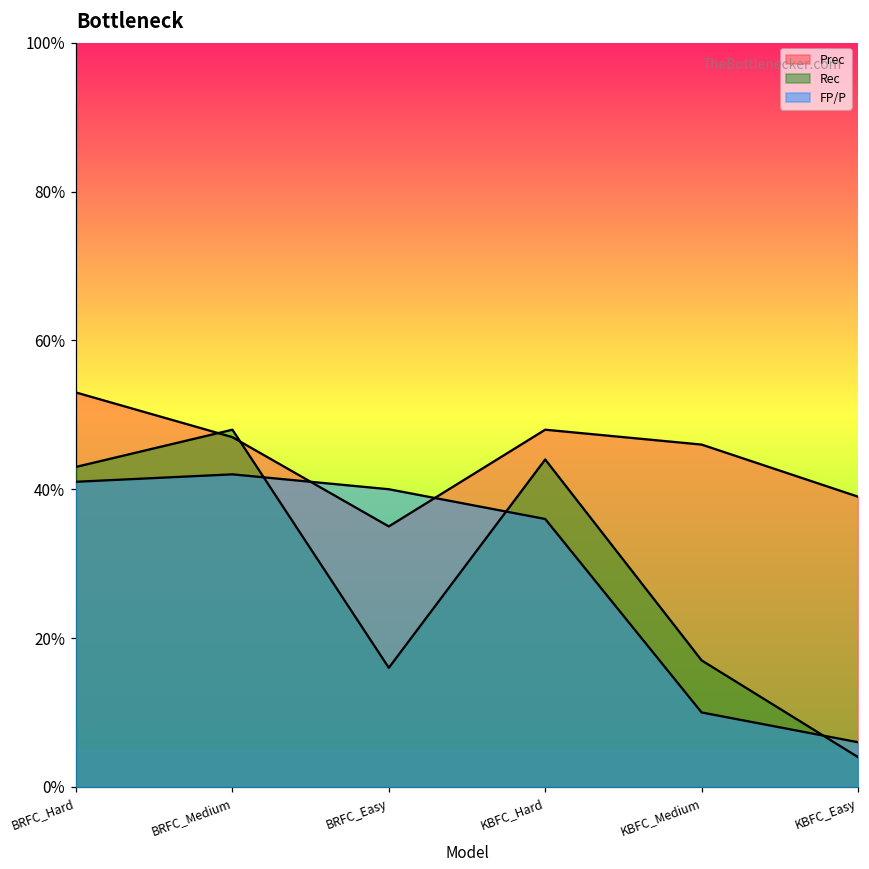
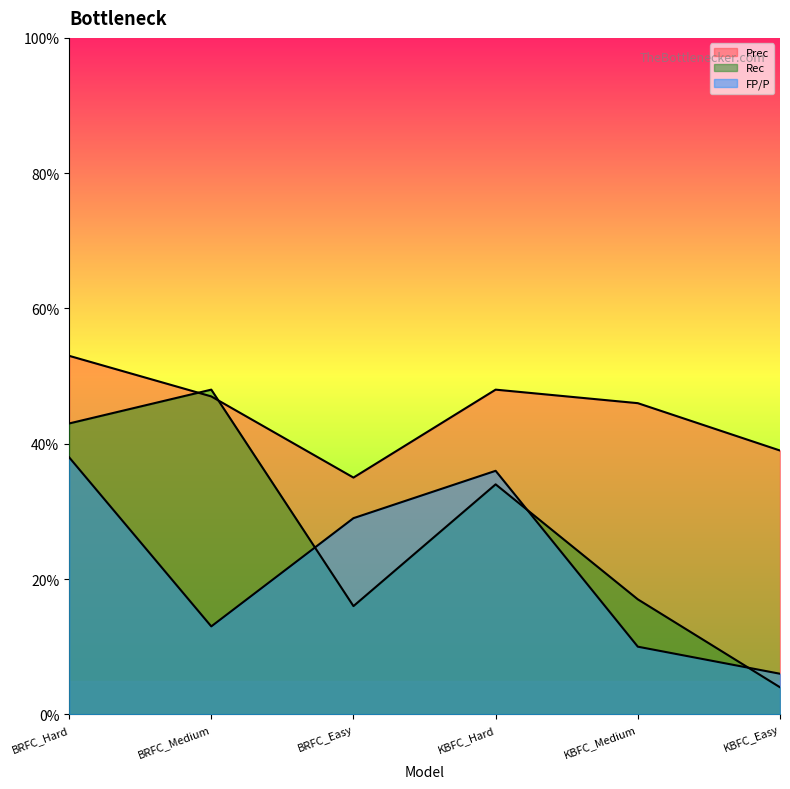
FP/P, BRFC_Hard: 41% -> 38%
FP/P, BRFC_Medium: 42% -> 13%
FP/P, BRFC_Easy: 40% -> 29%
Rec, KBFC_Hard: 44% -> 34%
